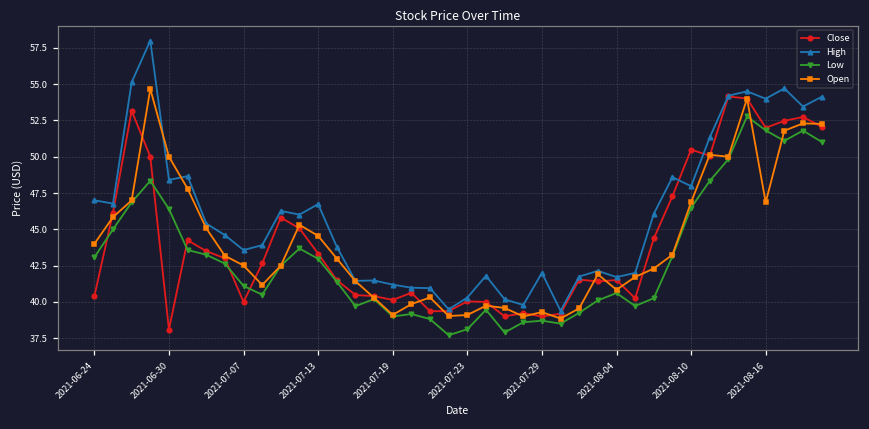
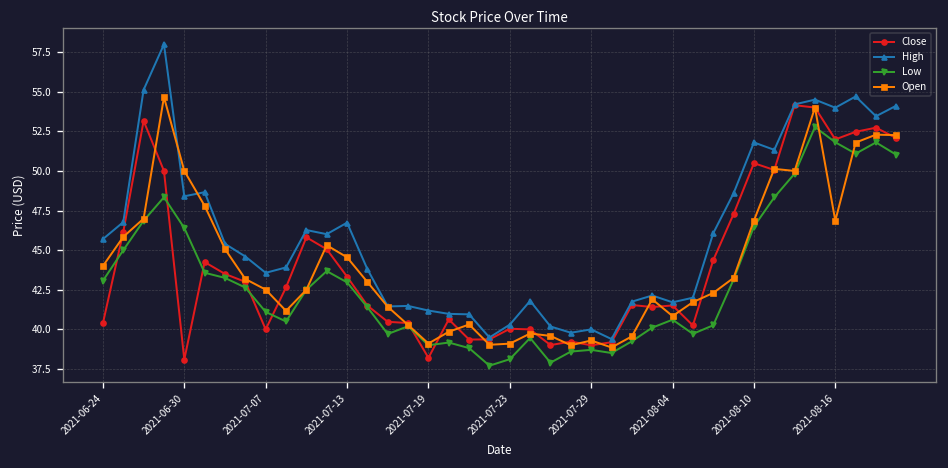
High, 2021-06-24: 47.0 -> 45.7
Close, 2021-07-19: 40.1 -> 38.2
High, 2021-07-29: 42 -> 40
High, 2021-08-10: 48.0 -> 51.8
